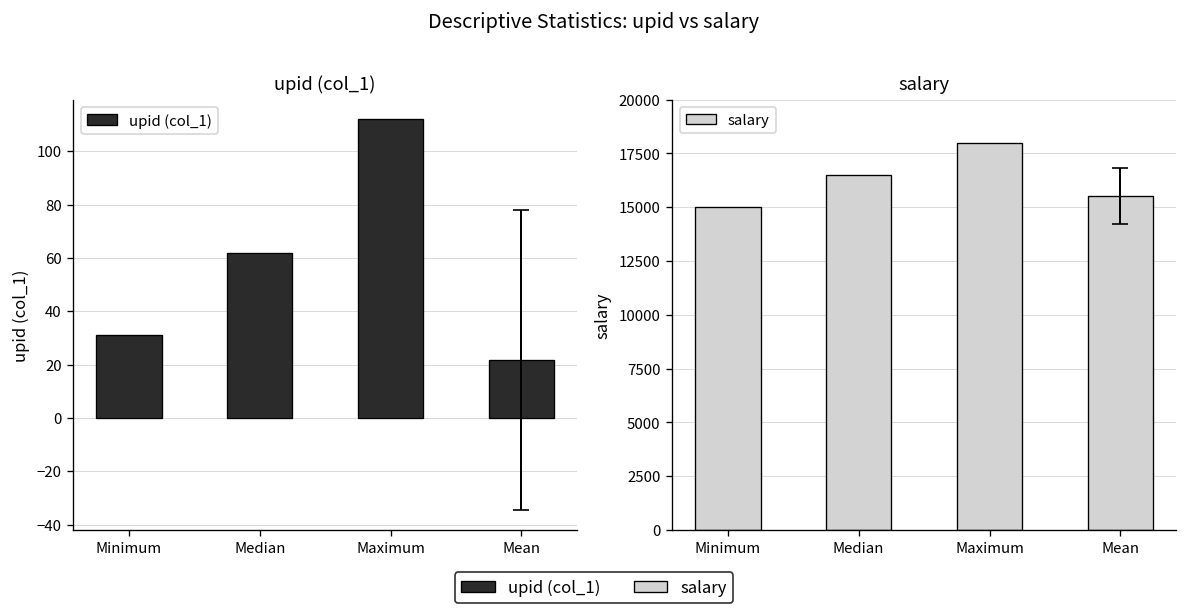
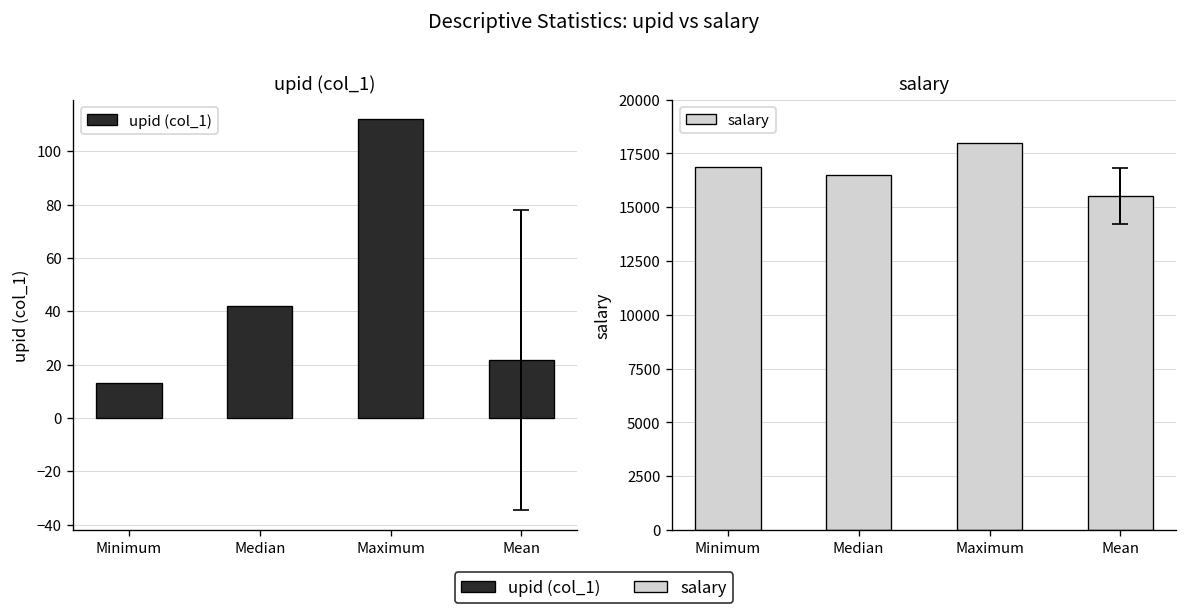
upid (col_1), upid (col_1), Minimum: 31 -> 13
upid (col_1), upid (col_1), Median: 62 -> 42
salary, salary, Minimum: 15000 -> 16900
